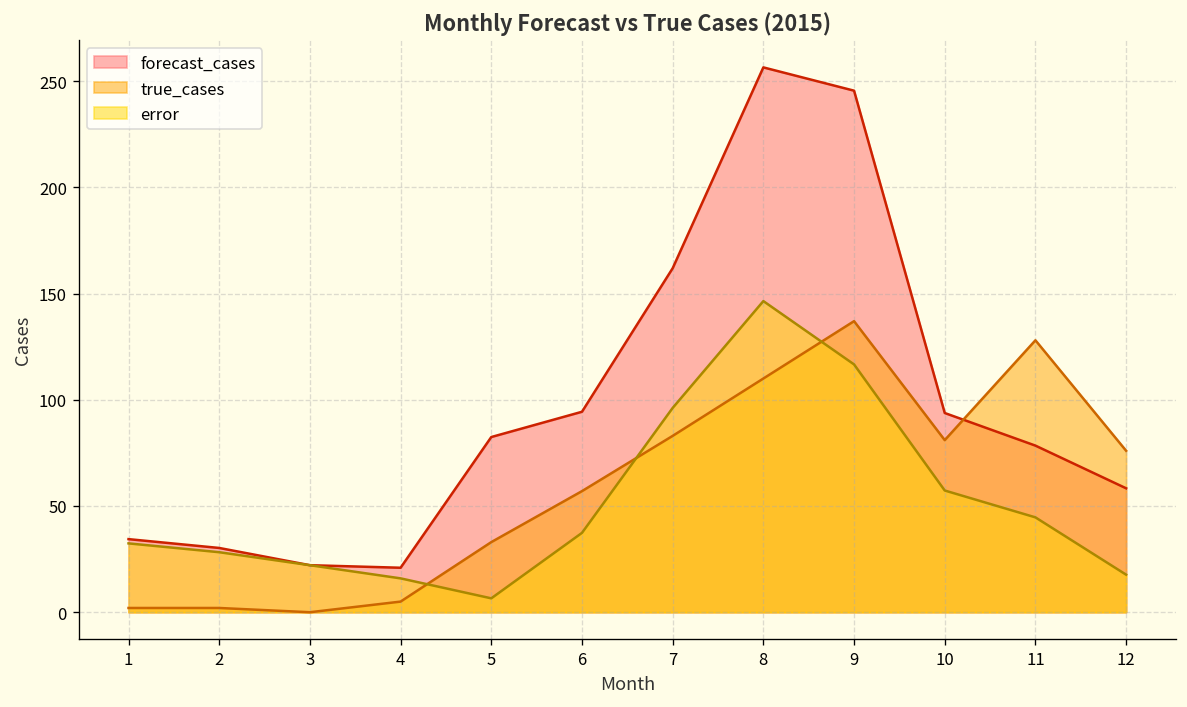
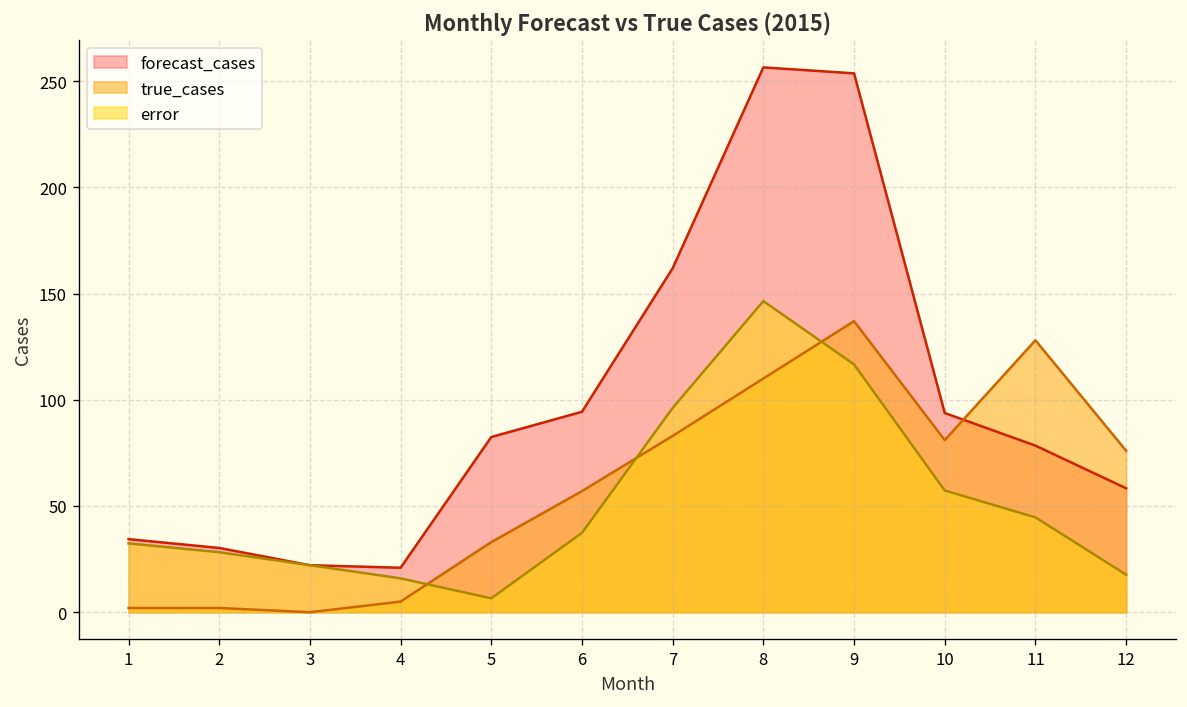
forecast_cases, 9: 245 -> 254
